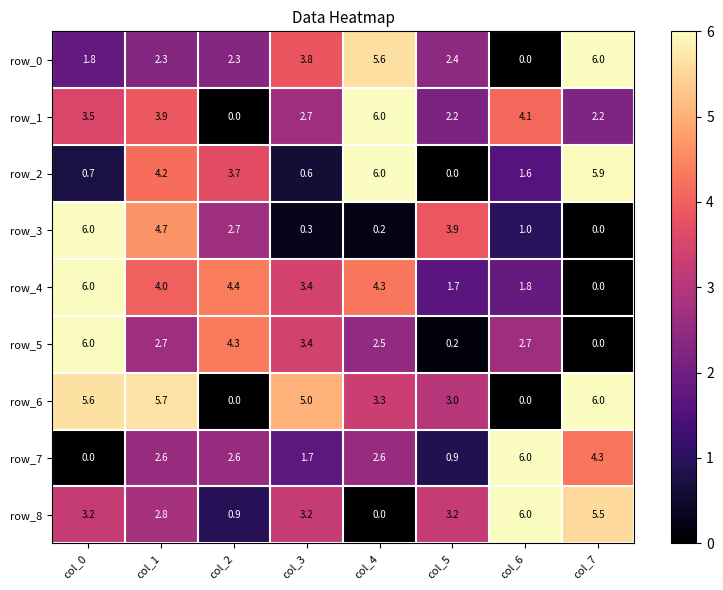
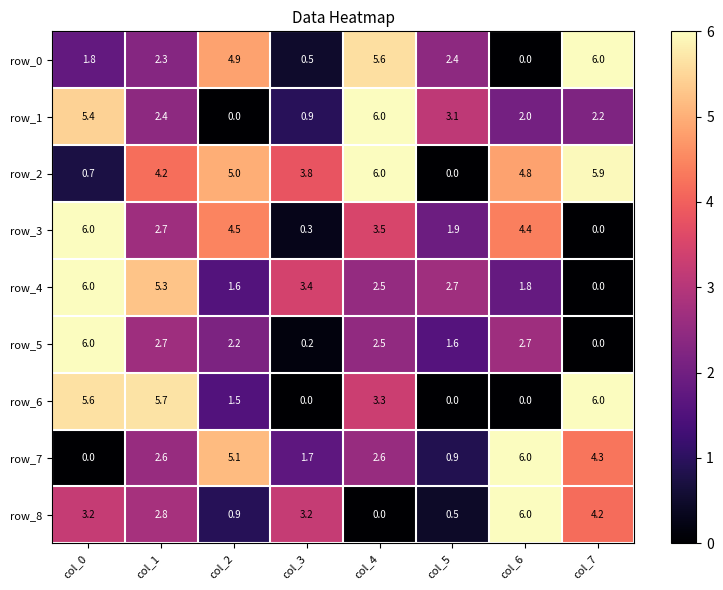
row_0, col_2: 2.3 -> 4.9
row_0, col_3: 3.8 -> 0.5
row_1, col_0: 3.5 -> 5.4
row_1, col_1: 3.9 -> 2.4
row_1, col_3: 2.7 -> 0.9
row_1, col_5: 2.2 -> 3.1
row_1, col_6: 4.1 -> 2.0
row_2, col_2: 3.7 -> 5.0
row_2, col_3: 0.6 -> 3.8
row_2, col_6: 1.6 -> 4.8
row_3, col_1: 4.7 -> 2.7
row_3, col_2: 2.7 -> 4.5
row_3, col_4: 0.2 -> 3.5
row_3, col_5: 3.9 -> 1.9
row_3, col_6: 1.0 -> 4.4
row_4, col_1: 4.0 -> 5.3
row_4, col_2: 4.4 -> 1.6
row_4, col_4: 4.3 -> 2.5
row_4, col_5: 1.7 -> 2.7
row_5, col_2: 4.3 -> 2.2
row_5, col_3: 3.4 -> 0.2
row_5, col_5: 0.2 -> 1.6
row_6, col_2: 0.0 -> 1.5
row_6, col_3: 5.0 -> 0.0
row_6, col_5: 3.0 -> 0.0
row_7, col_2: 2.6 -> 5.1
row_8, col_5: 3.2 -> 0.5
row_8, col_7: 5.5 -> 4.2
